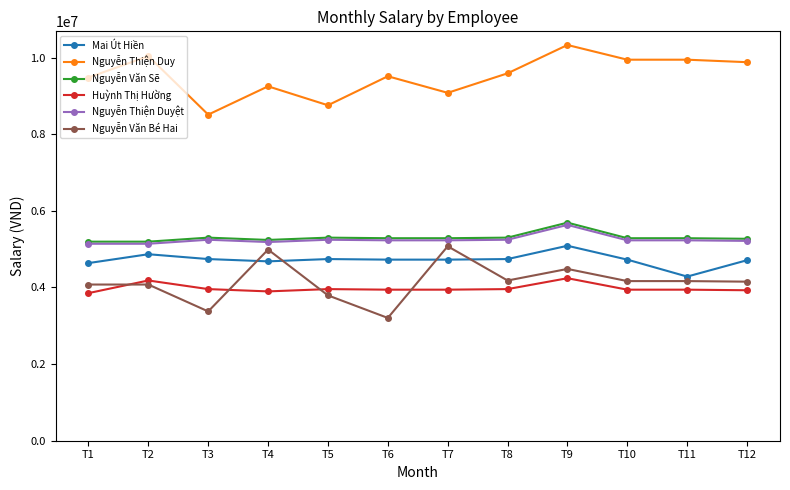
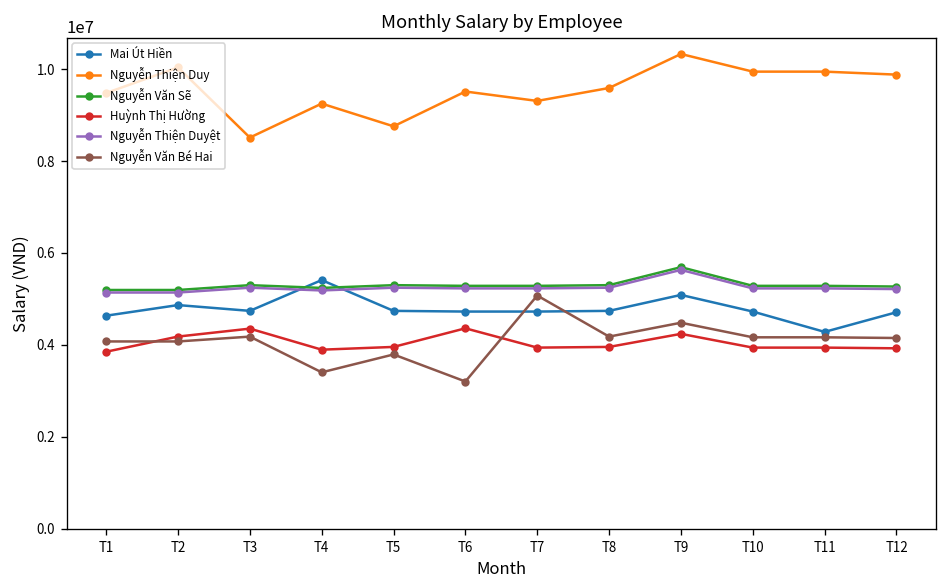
Huỳnh Thị Hường, T3: 4000000 -> 4400000
Nguyễn Văn Bé Hai, T3: 3400000 -> 4200000
Mai Út Hiền, T4: 4700000 -> 5400000
Nguyễn Văn Bé Hai, T4: 5000000 -> 3400000
Huỳnh Thị Hường, T6: 3900000 -> 4400000
Nguyễn Thiện Duy, T7: 9100000 -> 9300000
